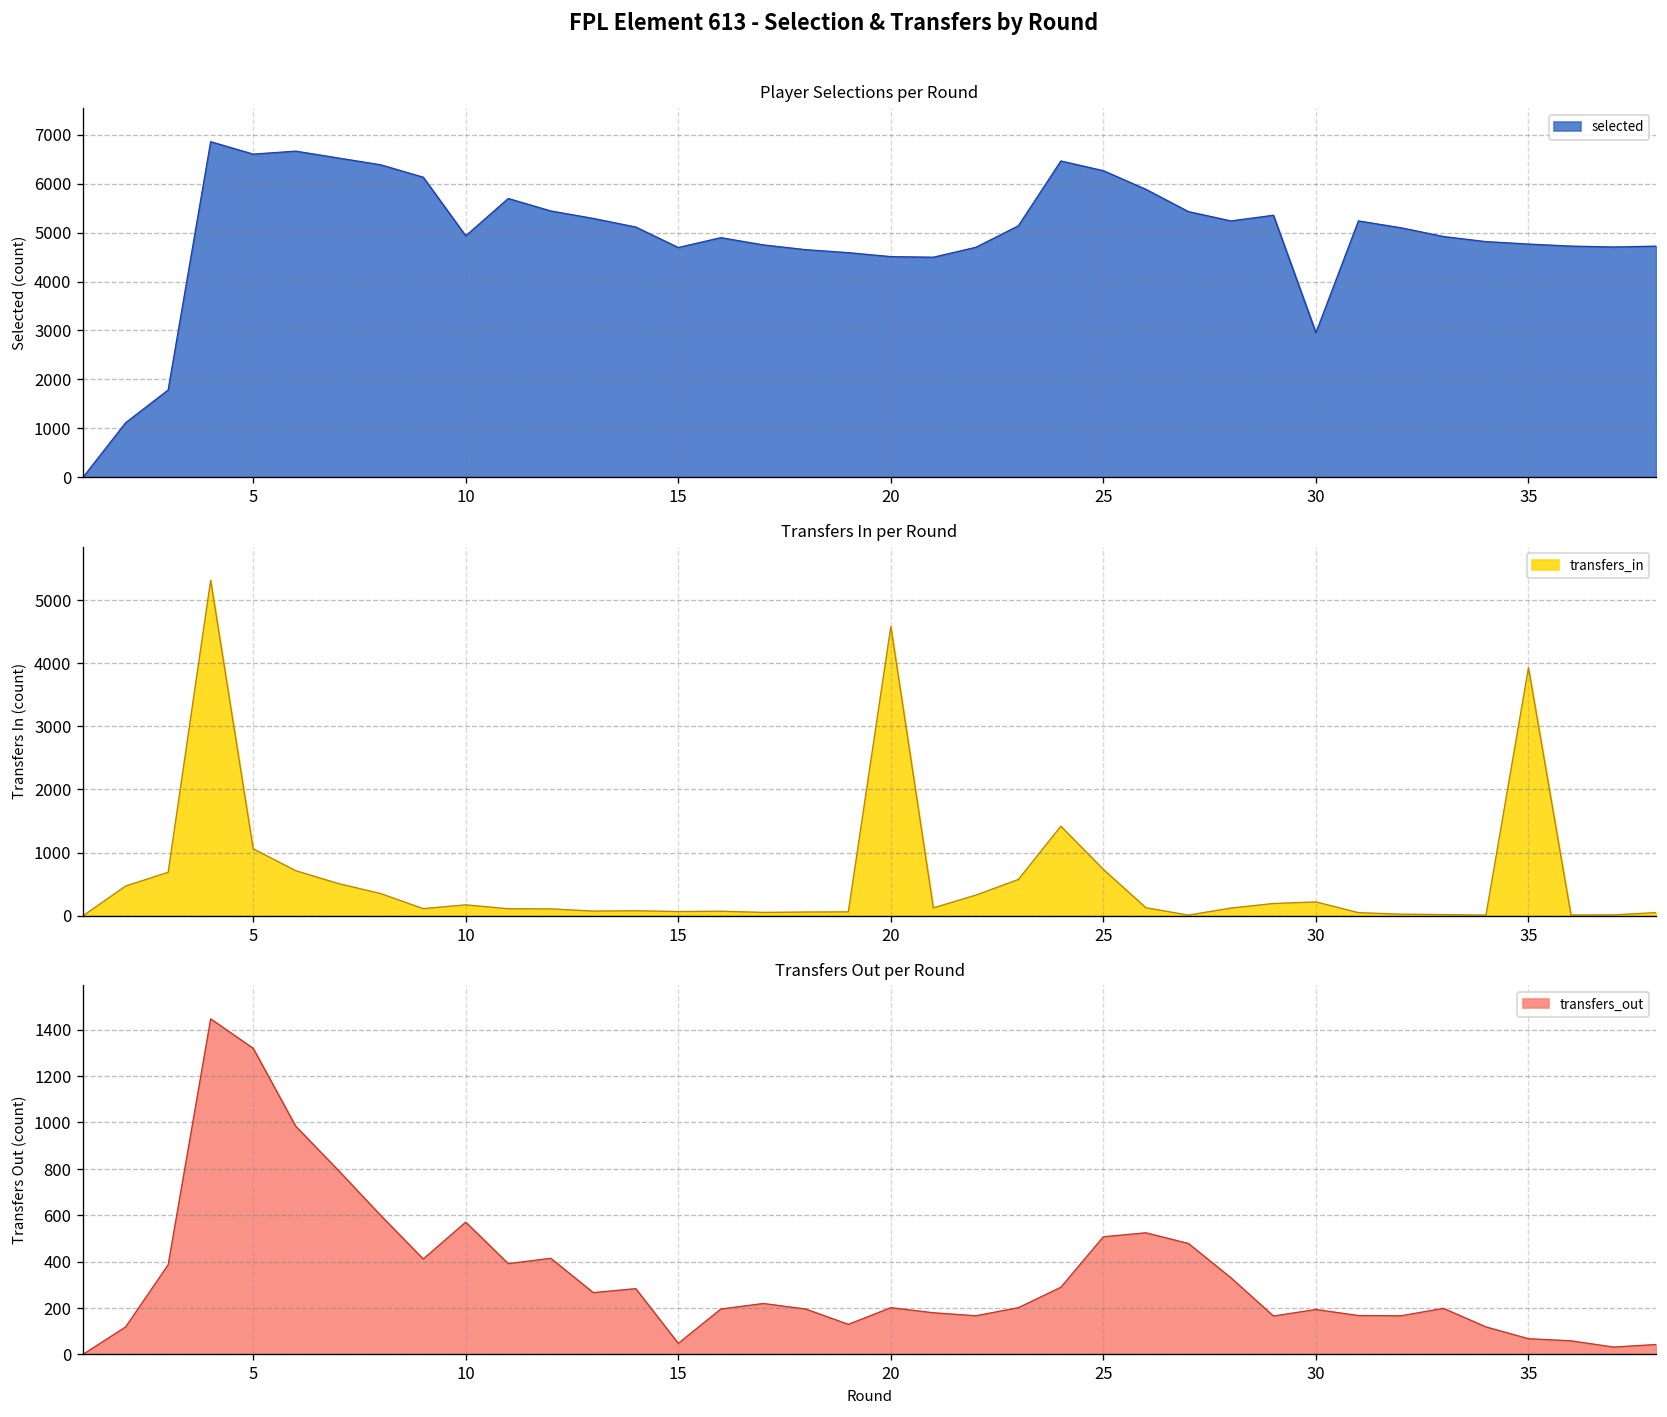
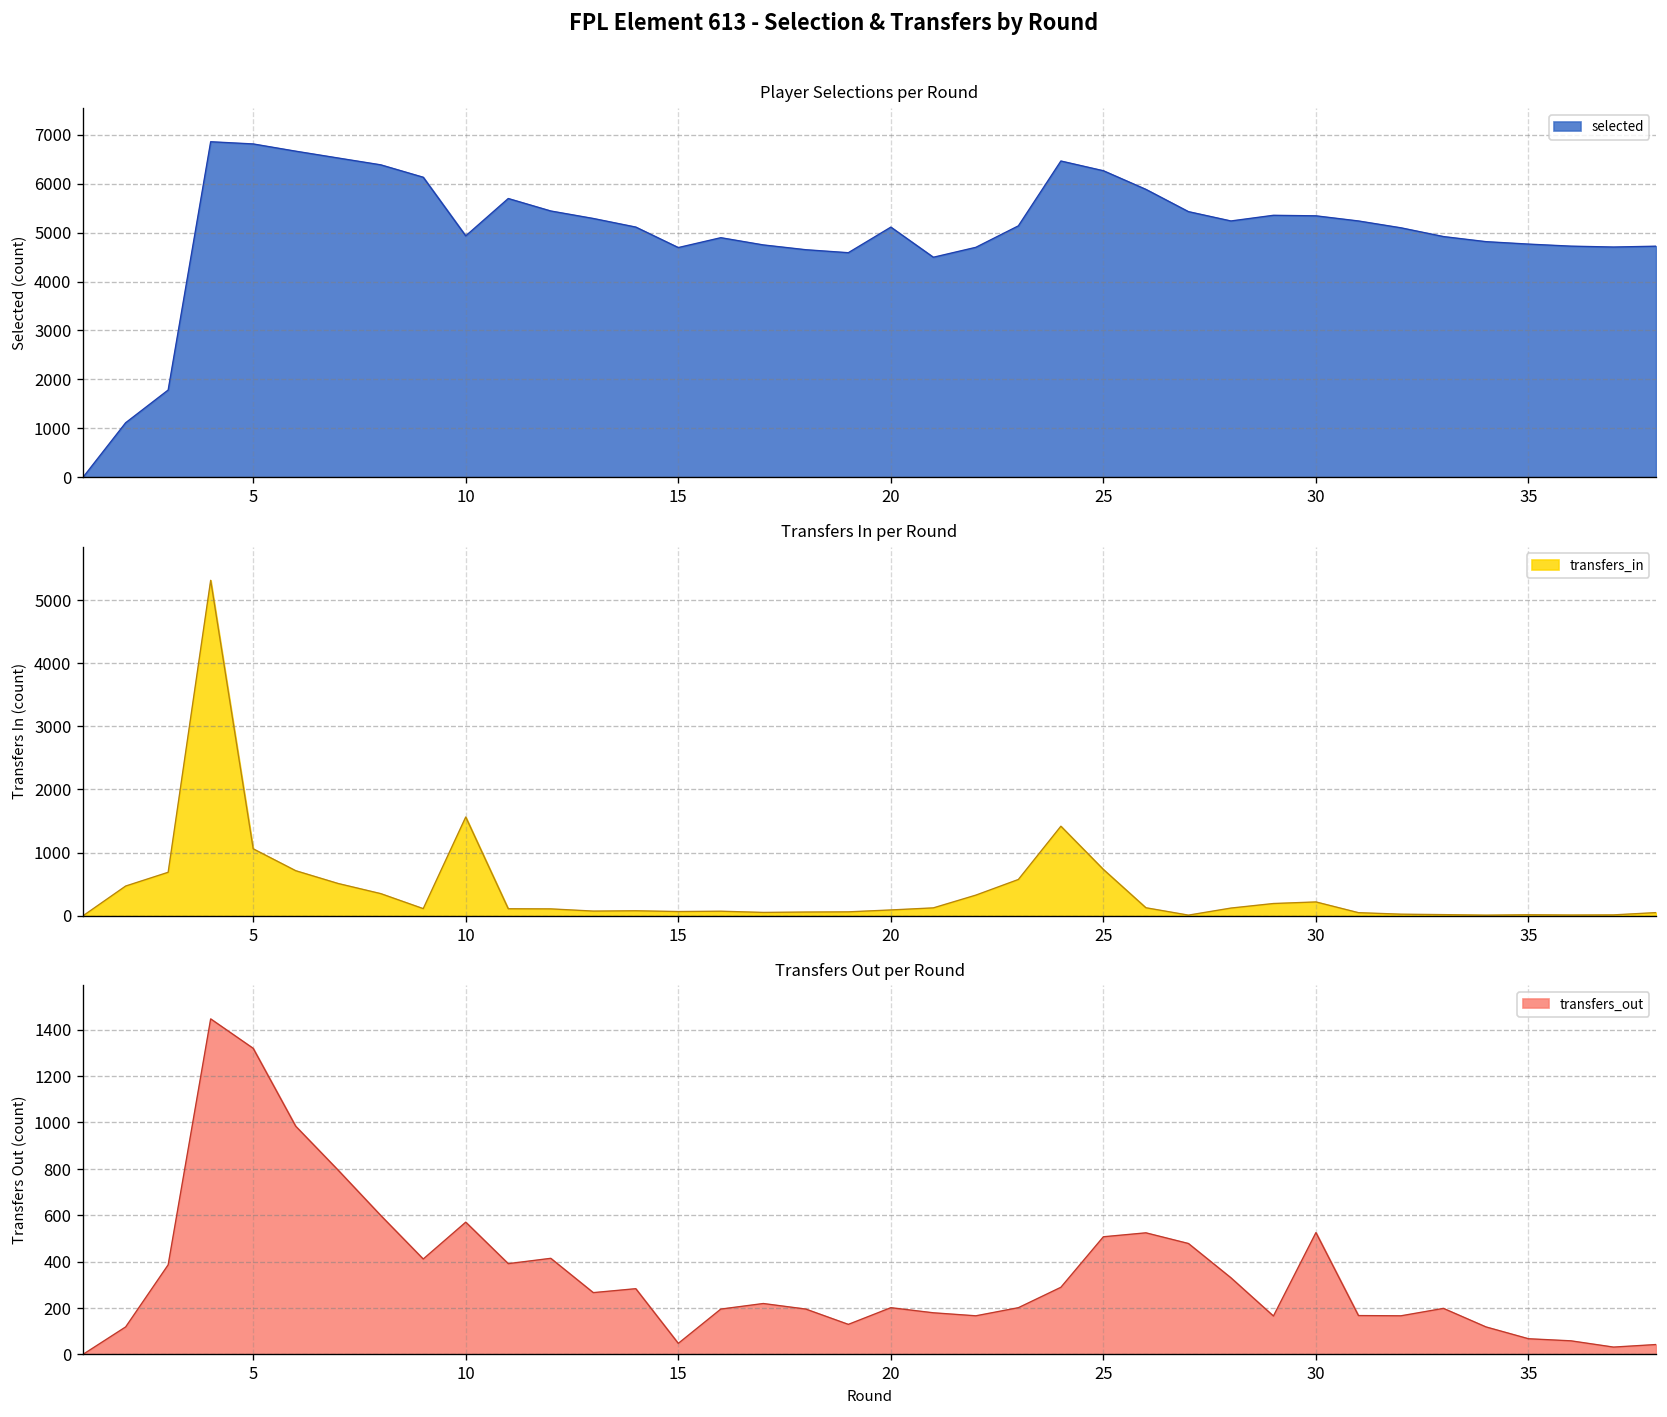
Player Selections per Round, 5: 6600 -> 6800
Player Selections per Round, 20: 4500 -> 5100
Player Selections per Round, 30: 3000 -> 5300
Transfers In per Round, 10: 200 -> 1600
Transfers In per Round, 20: 4600 -> 100
Transfers In per Round, 35: 3900 -> 0
Transfers Out per Round, 30: 190 -> 530
